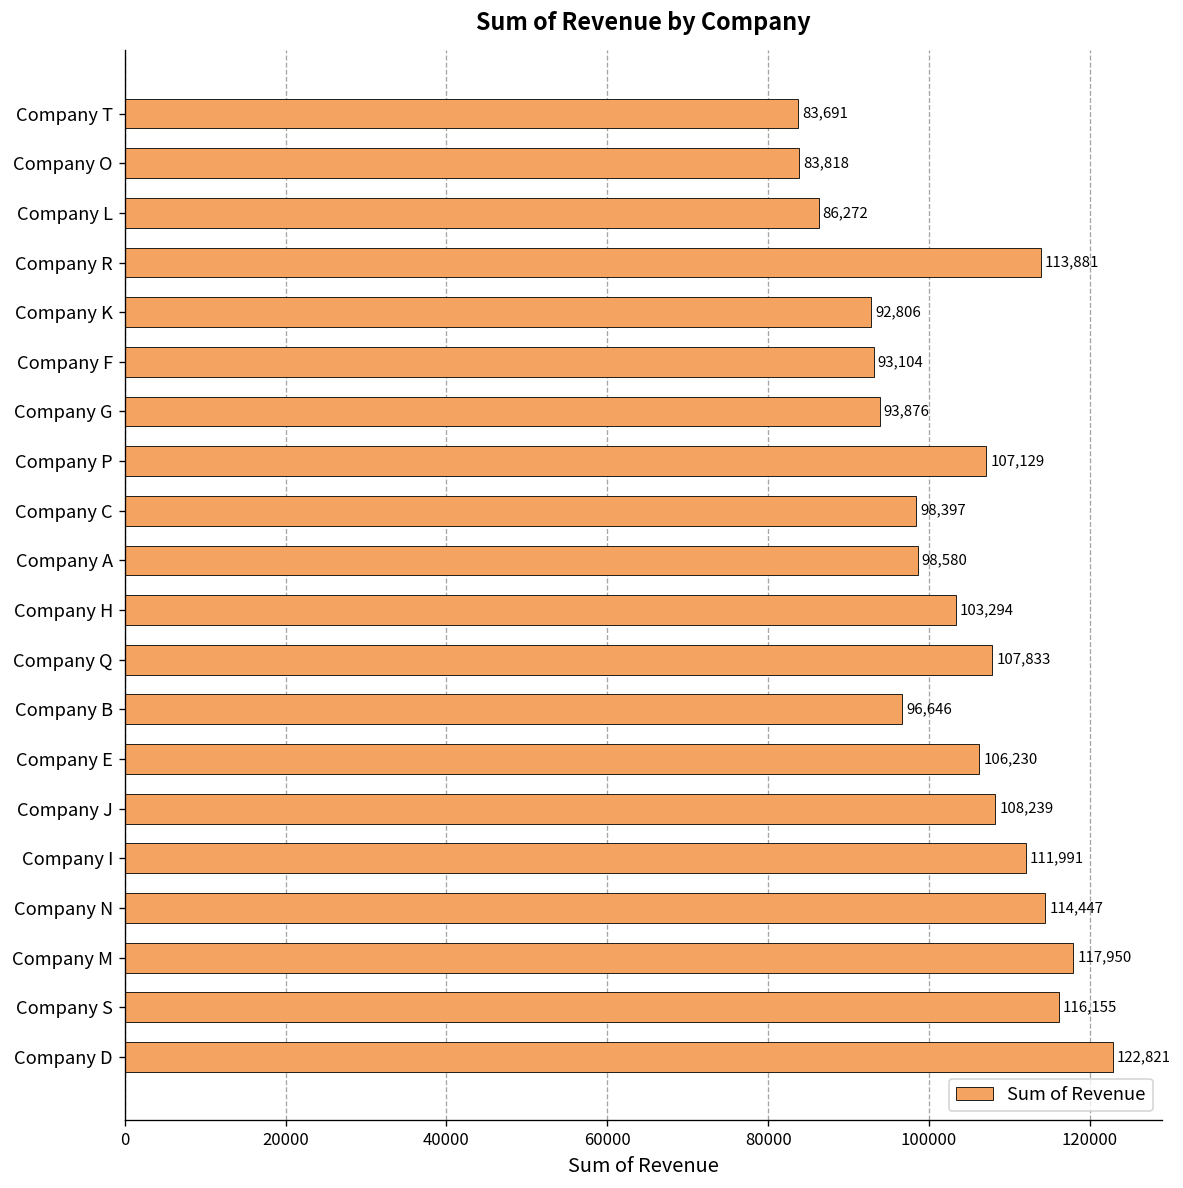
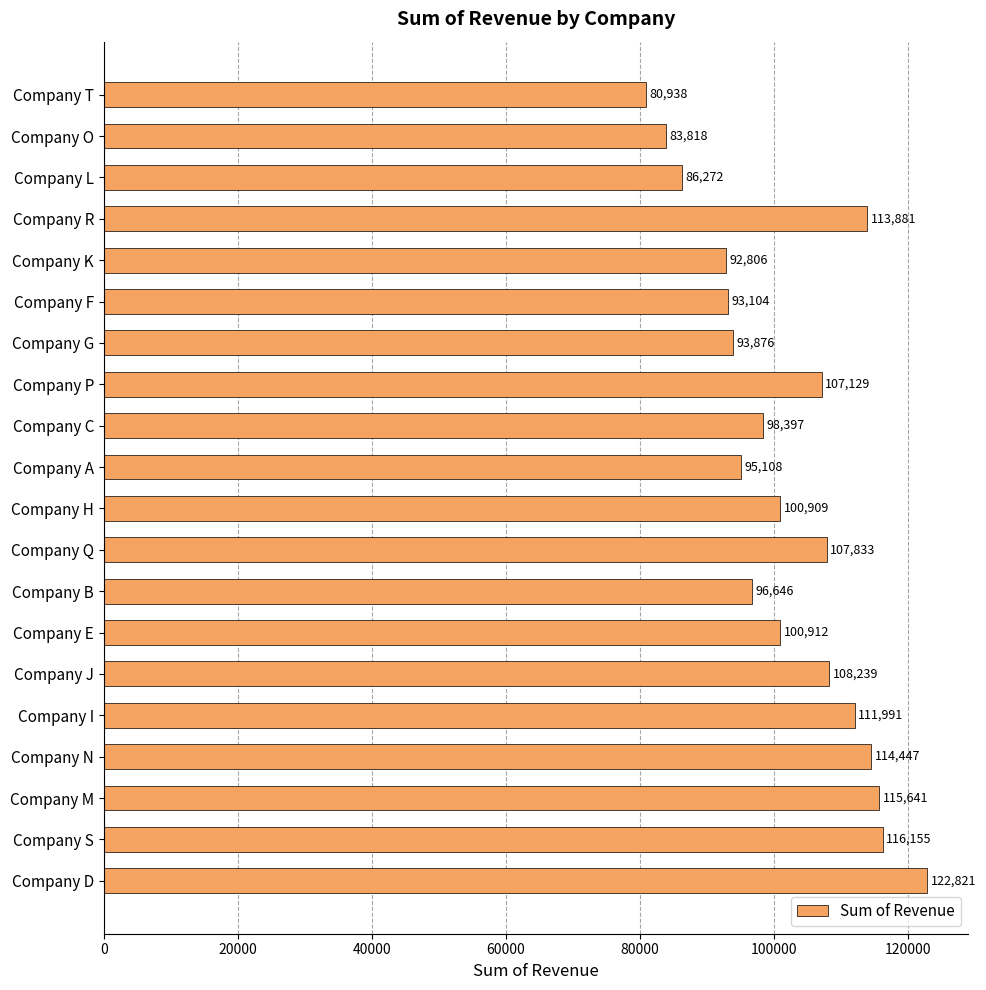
Company T: 83,691 -> 80,938
Company A: 98,580 -> 95,108
Company H: 103,294 -> 100,909
Company E: 106,230 -> 100,912
Company M: 117,950 -> 115,641
